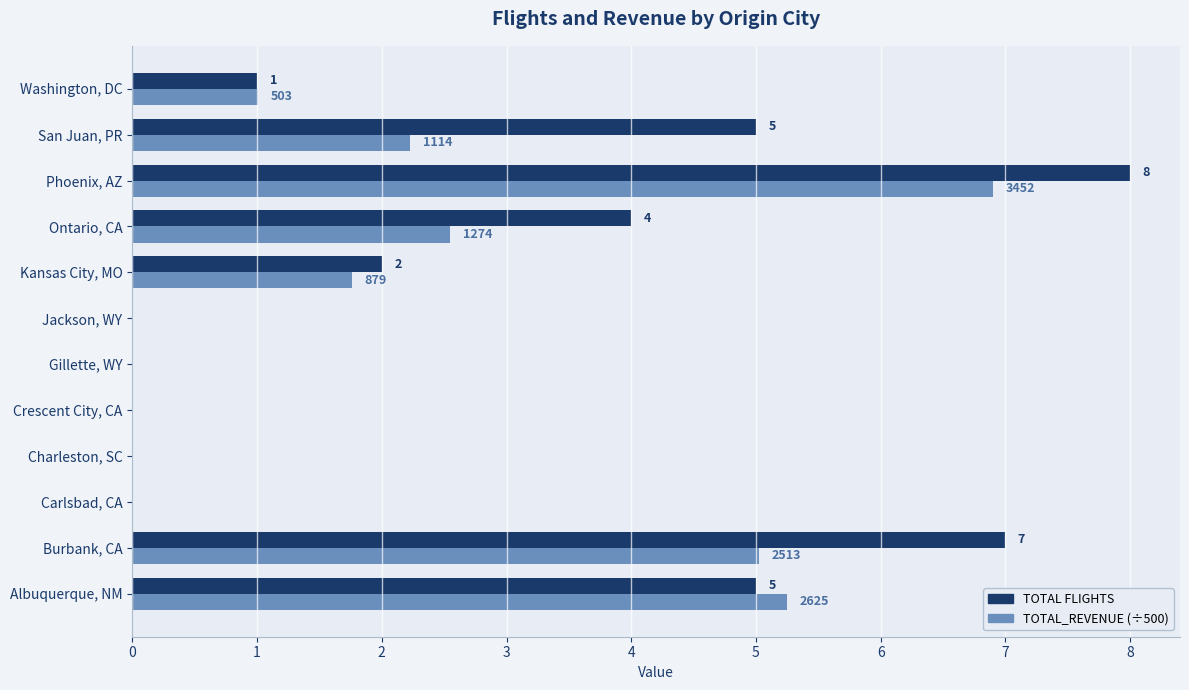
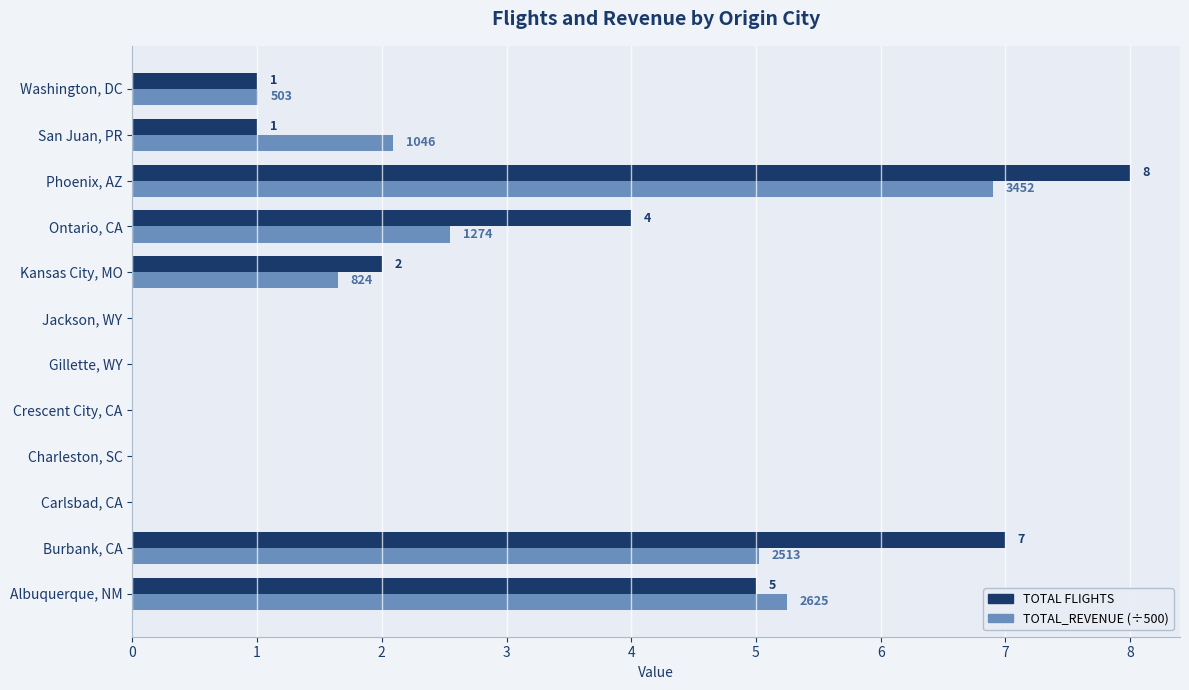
TOTAL FLIGHTS, San Juan, PR: 5 -> 1
TOTAL_REVENUE (÷500), San Juan, PR: 1114 -> 1046
TOTAL_REVENUE (÷500), Kansas City, MO: 879 -> 824
